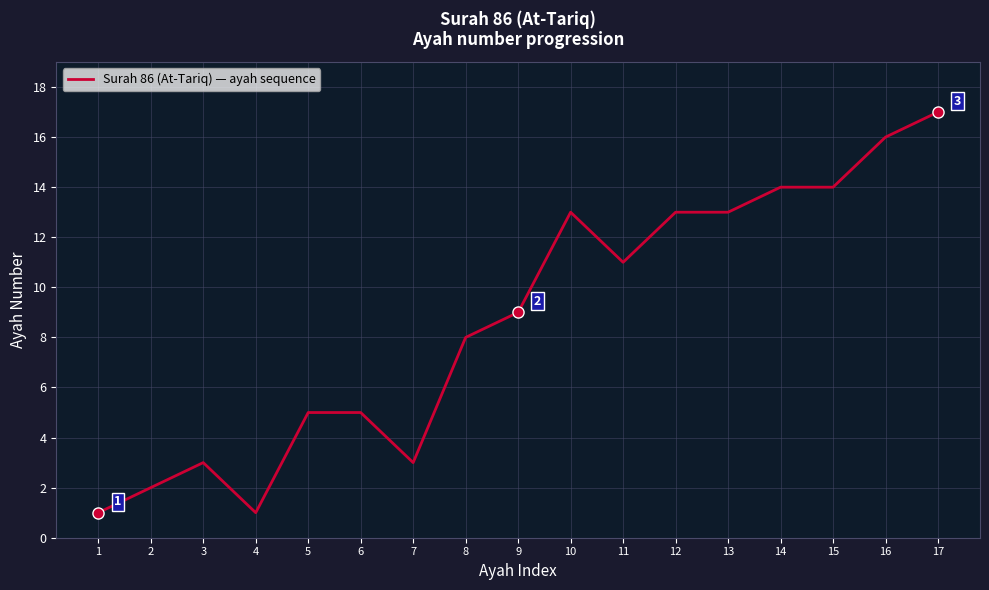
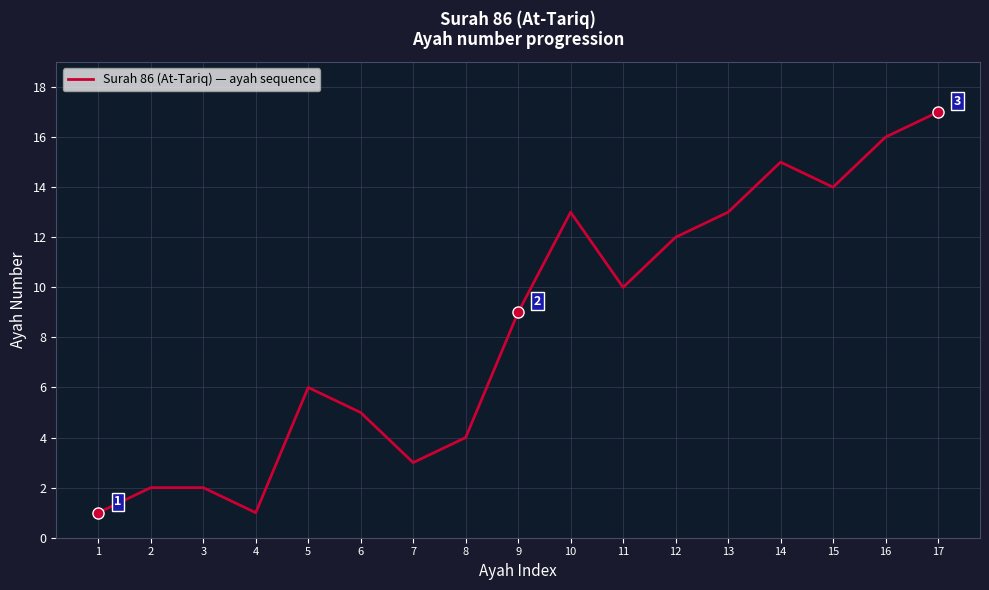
Surah 86 (At-Tariq) — ayah sequence, 3: 3 -> 2
Surah 86 (At-Tariq) — ayah sequence, 5: 5 -> 6
Surah 86 (At-Tariq) — ayah sequence, 8: 8 -> 4
Surah 86 (At-Tariq) — ayah sequence, 11: 11 -> 10
Surah 86 (At-Tariq) — ayah sequence, 12: 13 -> 12
Surah 86 (At-Tariq) — ayah sequence, 14: 14 -> 15
